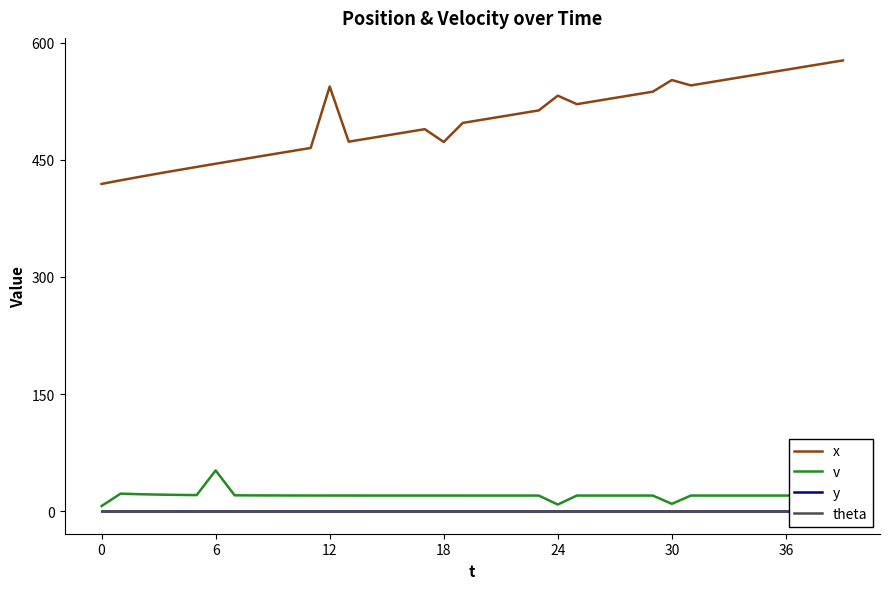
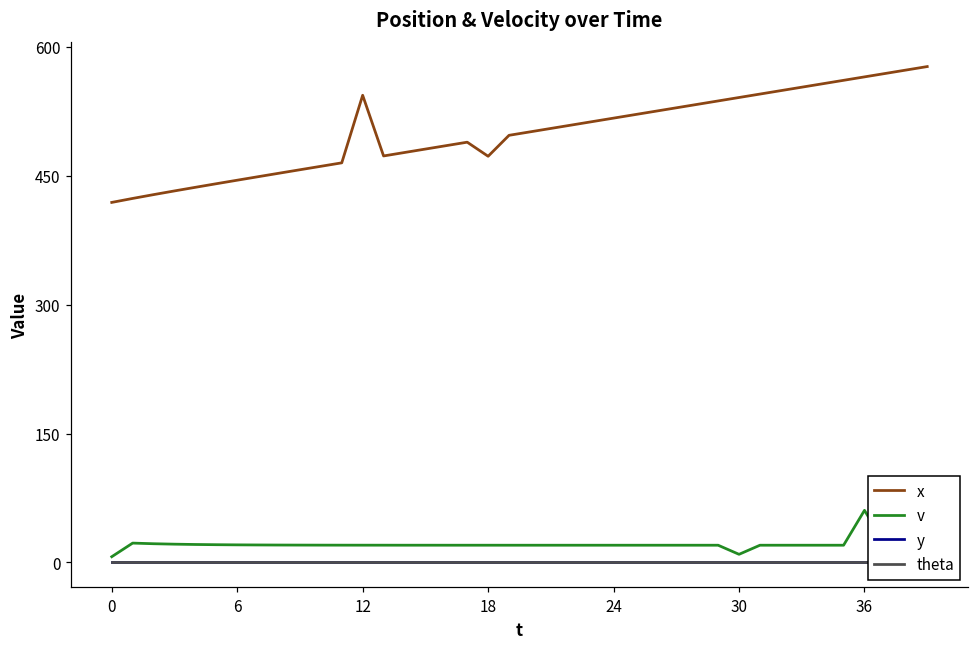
v, 6: 50 -> 20
x, 24: 530 -> 520
v, 24: 10 -> 20
x, 30: 550 -> 540
v, 36: 20 -> 60
